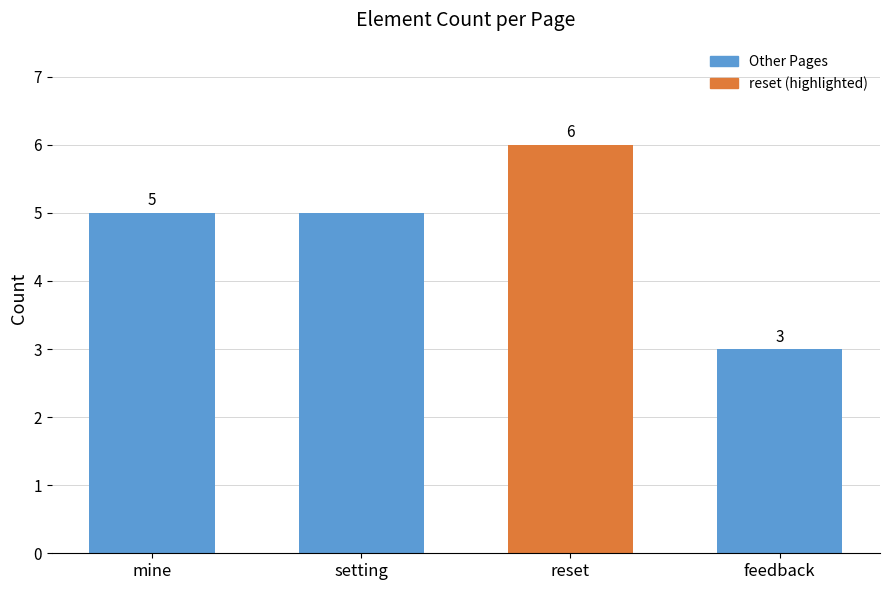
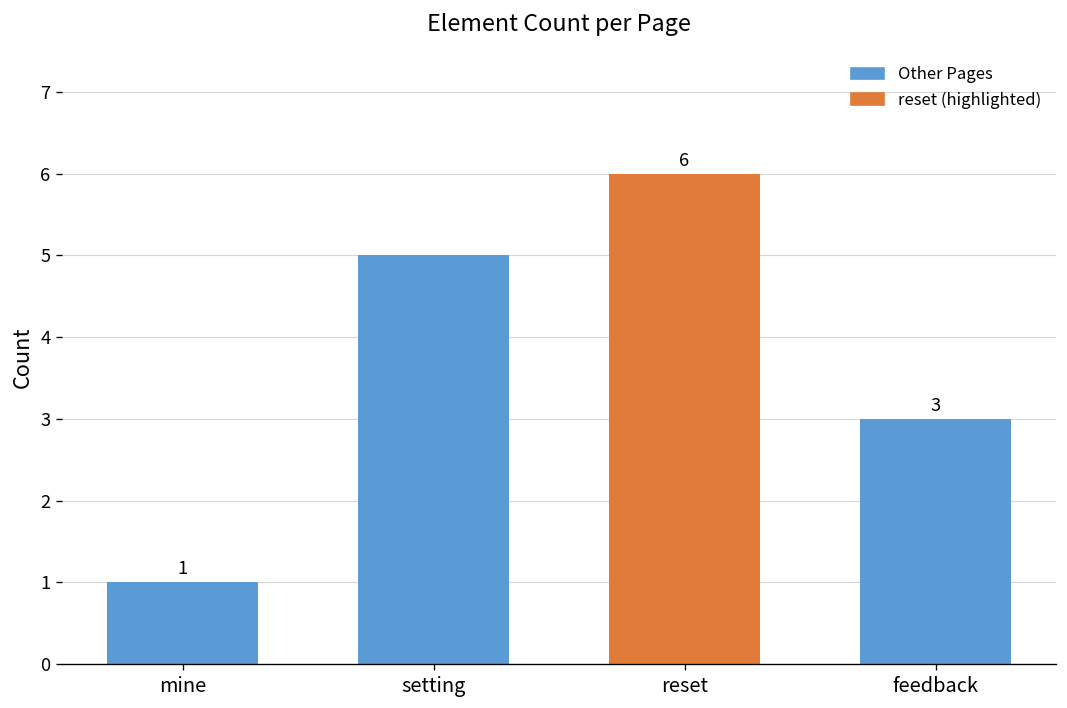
mine: 5 -> 1
